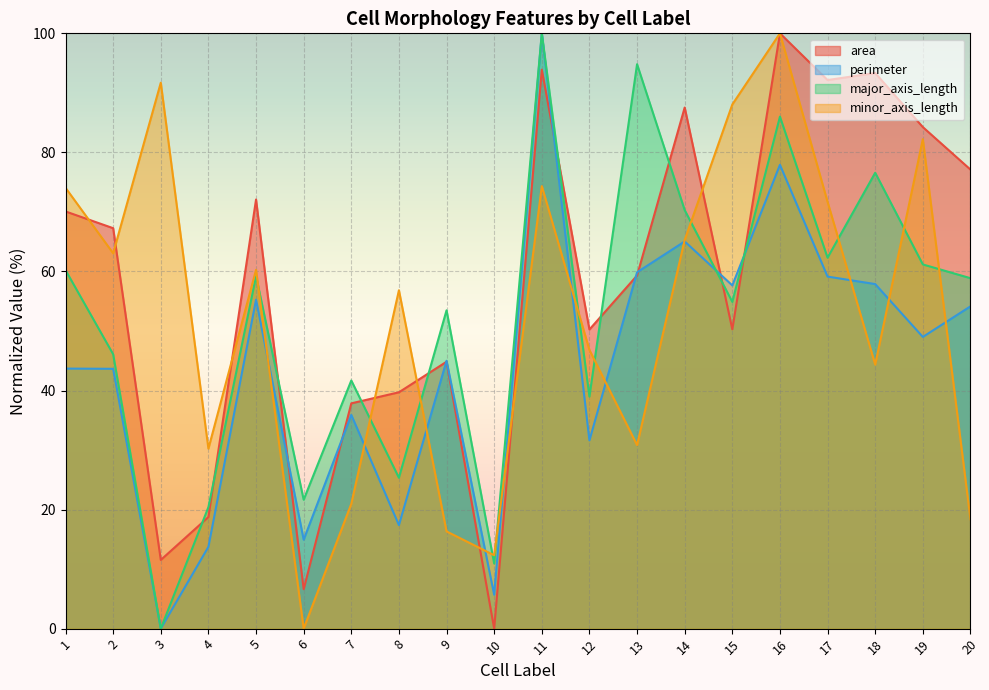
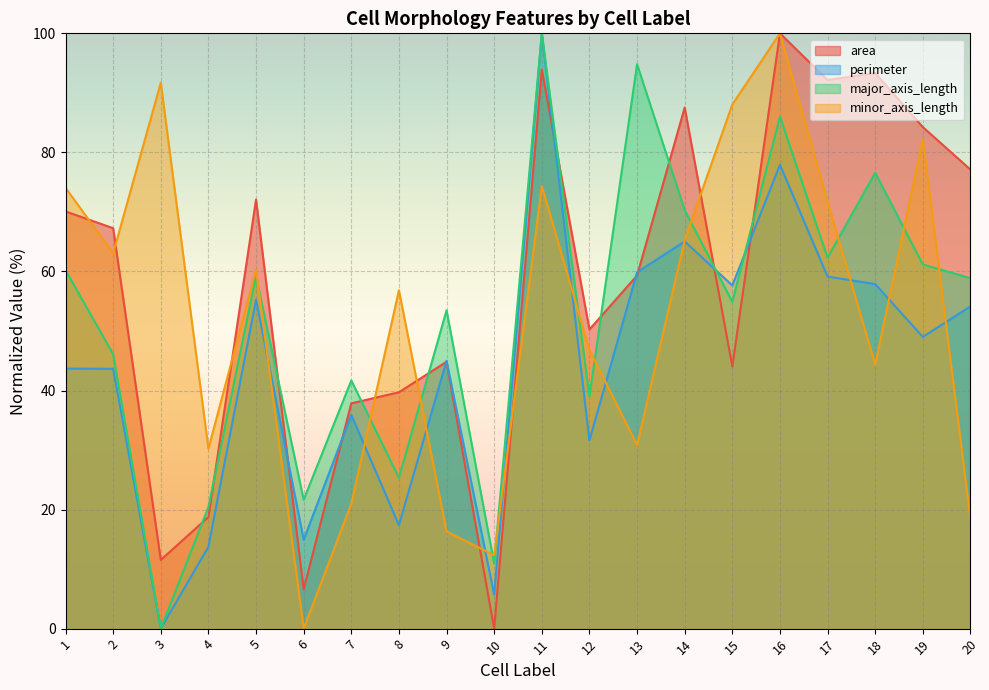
area, 15: 50 -> 44
